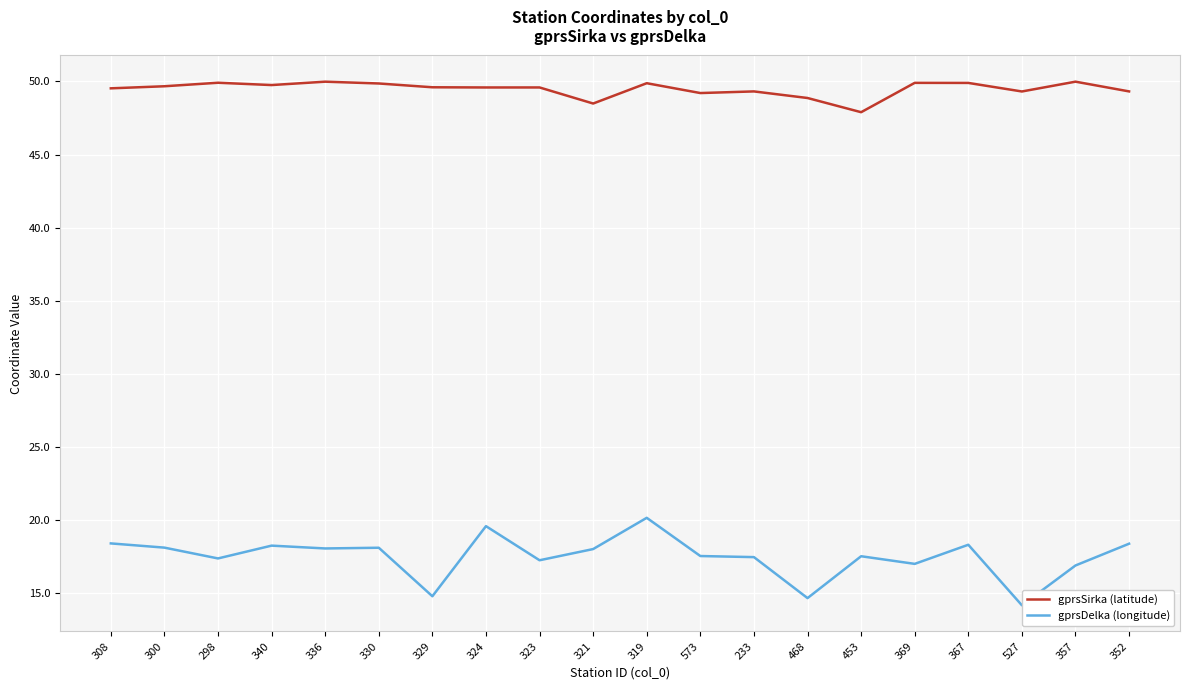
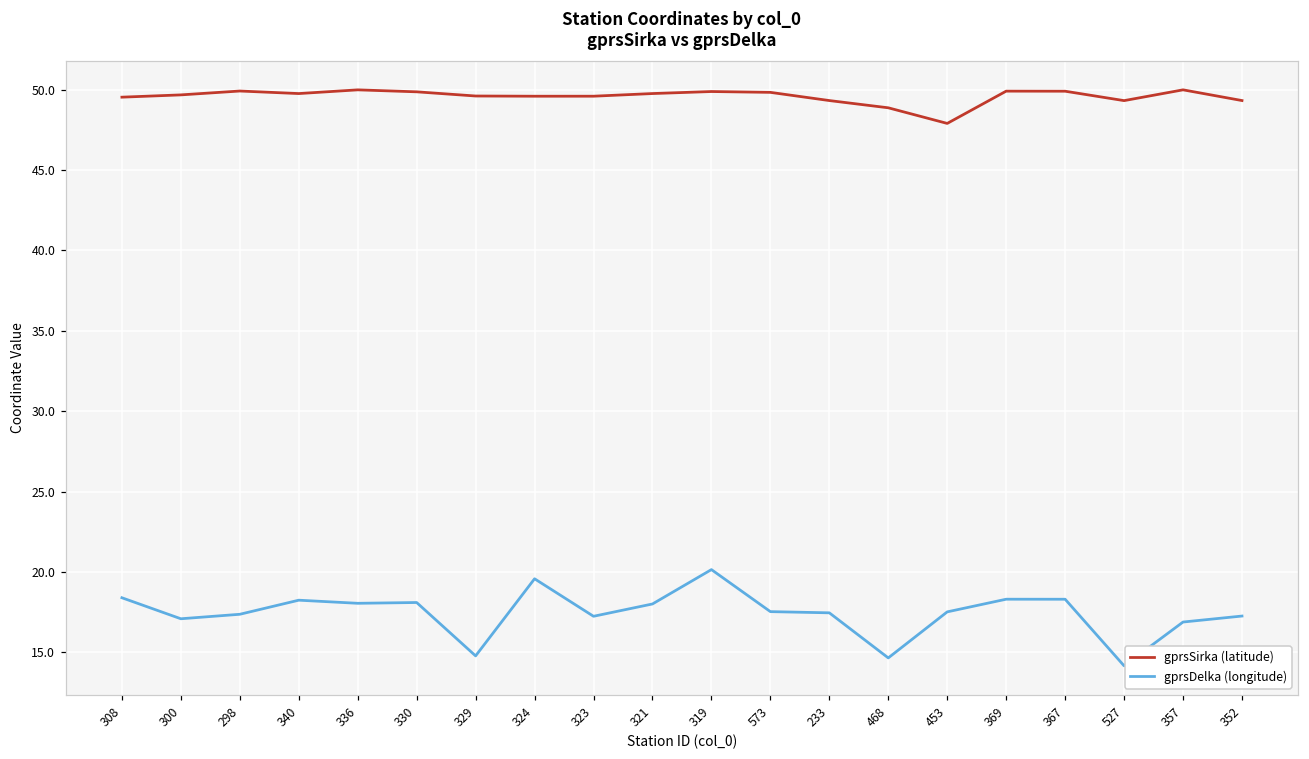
gprsDelka (longitude), 300: 18.1 -> 17.1
gprsSirka (latitude), 321: 48.5 -> 49.8
gprsSirka (latitude), 573: 49.2 -> 49.8
gprsDelka (longitude), 369: 17.0 -> 18.3
gprsDelka (longitude), 352: 18.4 -> 17.3
